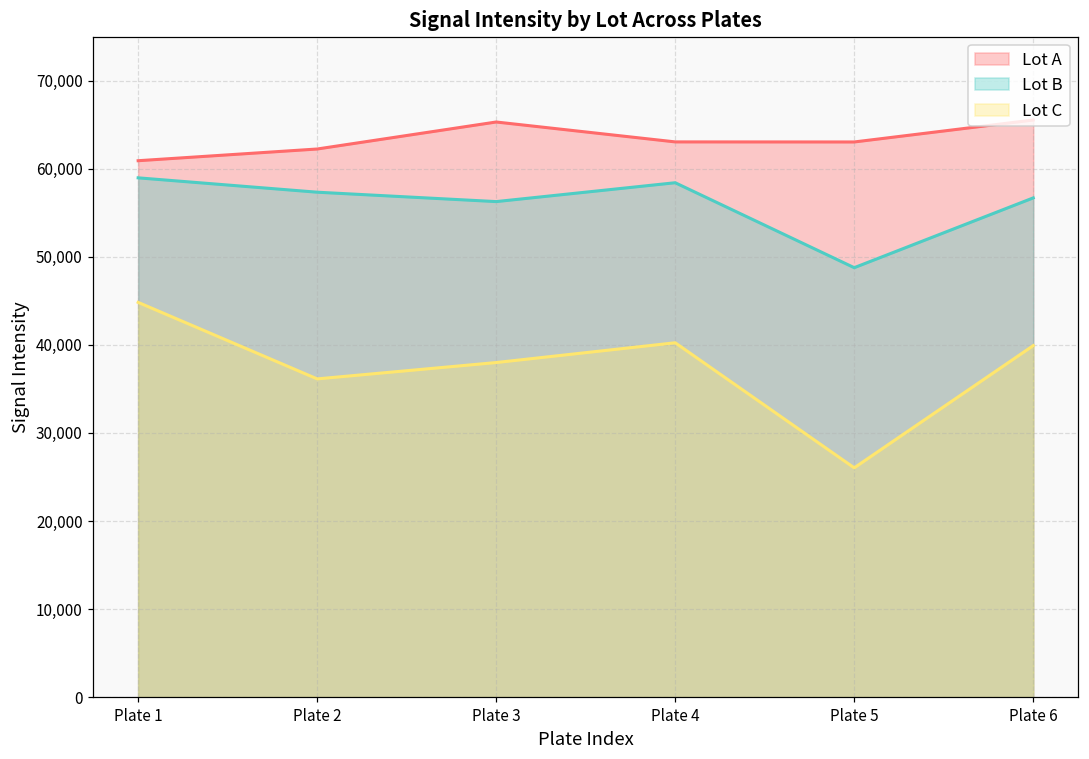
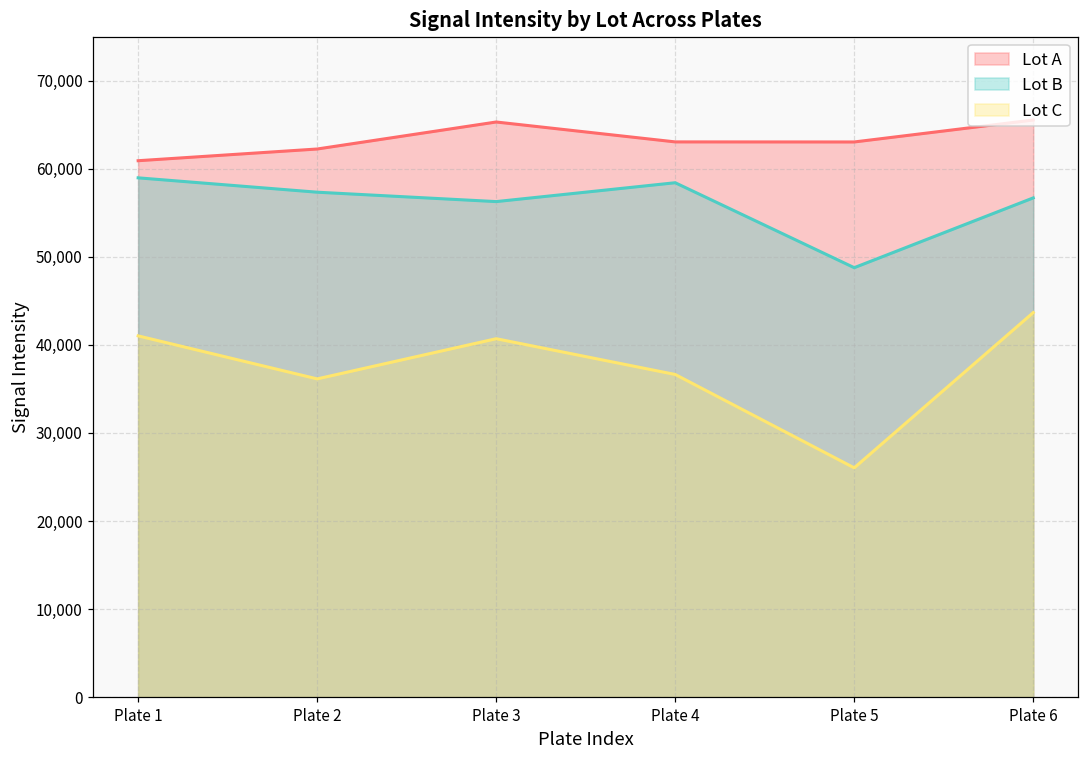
Lot C, Plate 1: 45,000 -> 41,000
Lot C, Plate 3: 38,000 -> 41,000
Lot C, Plate 4: 40,000 -> 37,000
Lot C, Plate 6: 40,000 -> 44,000
